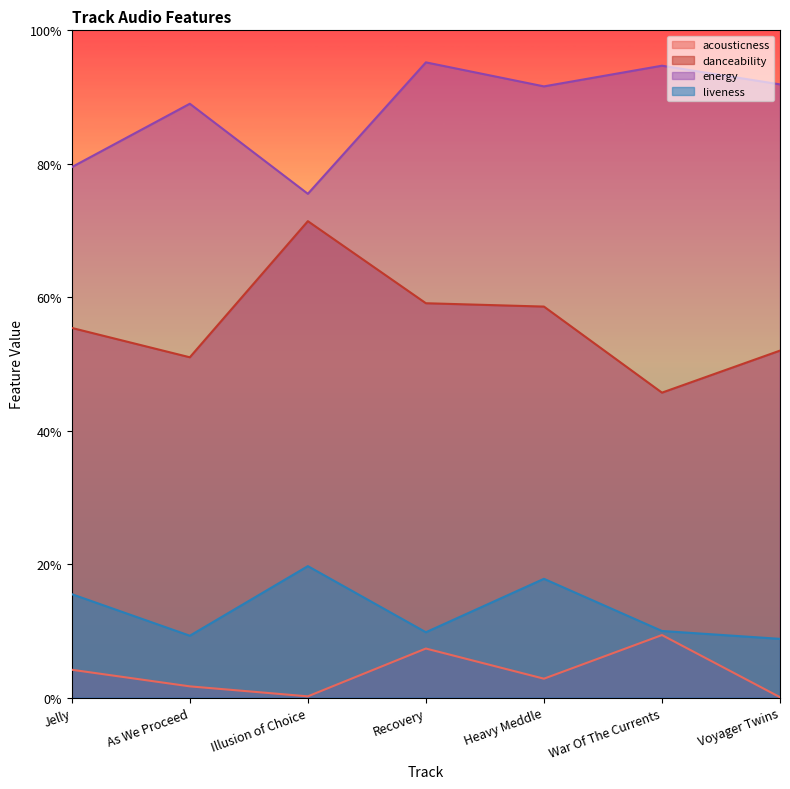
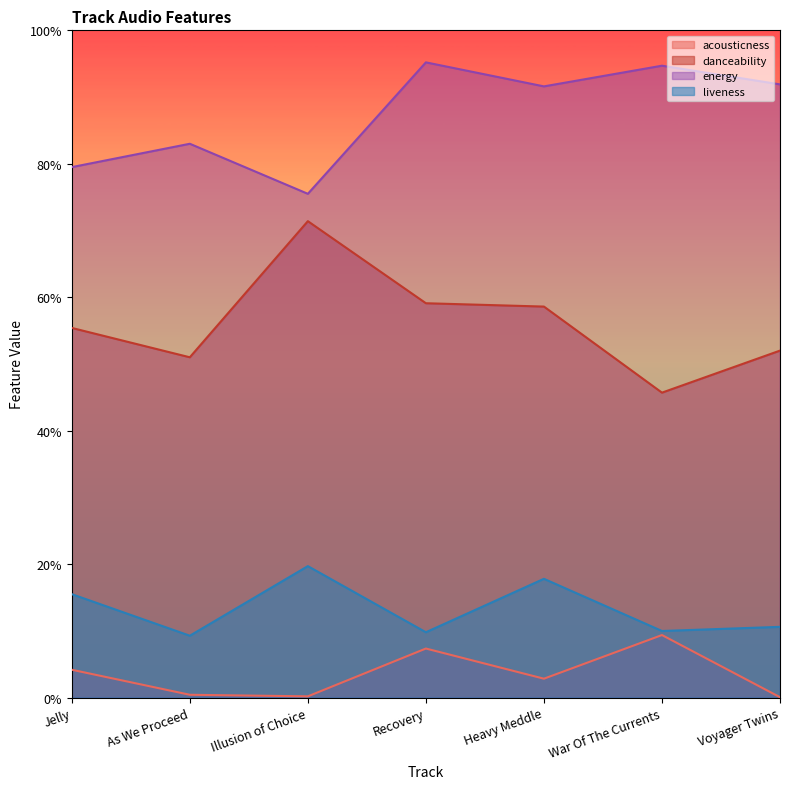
acousticness, As We Proceed: 2% -> 0%
energy, As We Proceed: 89% -> 83%
liveness, Voyager Twins: 9% -> 11%
